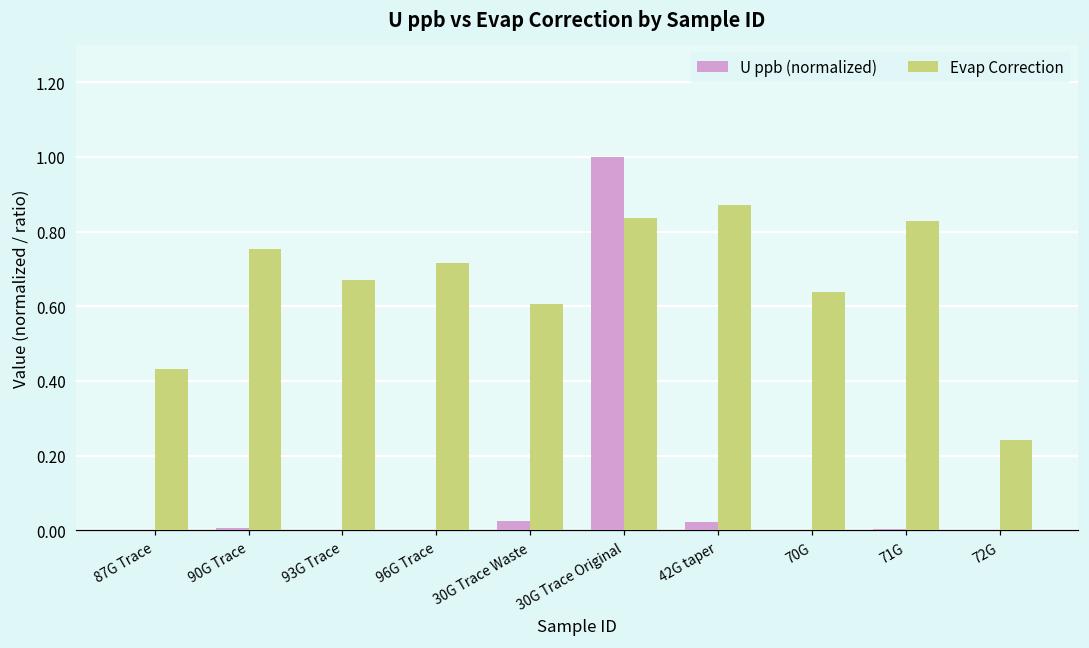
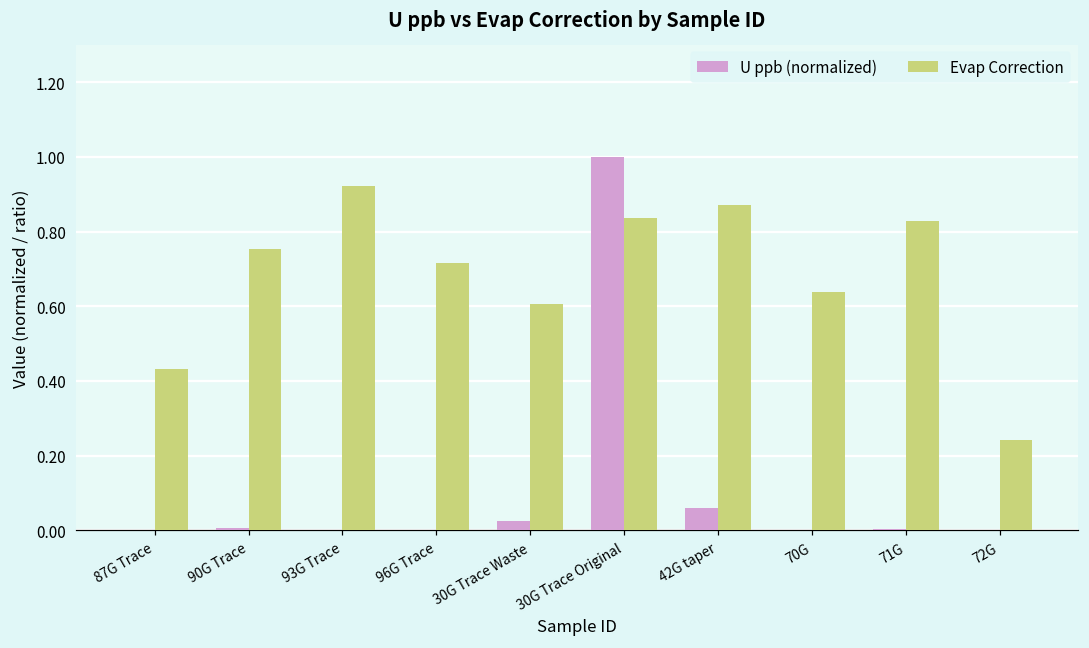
Evap Correction, 93G Trace: 0.67 -> 0.92
U ppb (normalized), 42G taper: 0.02 -> 0.06
